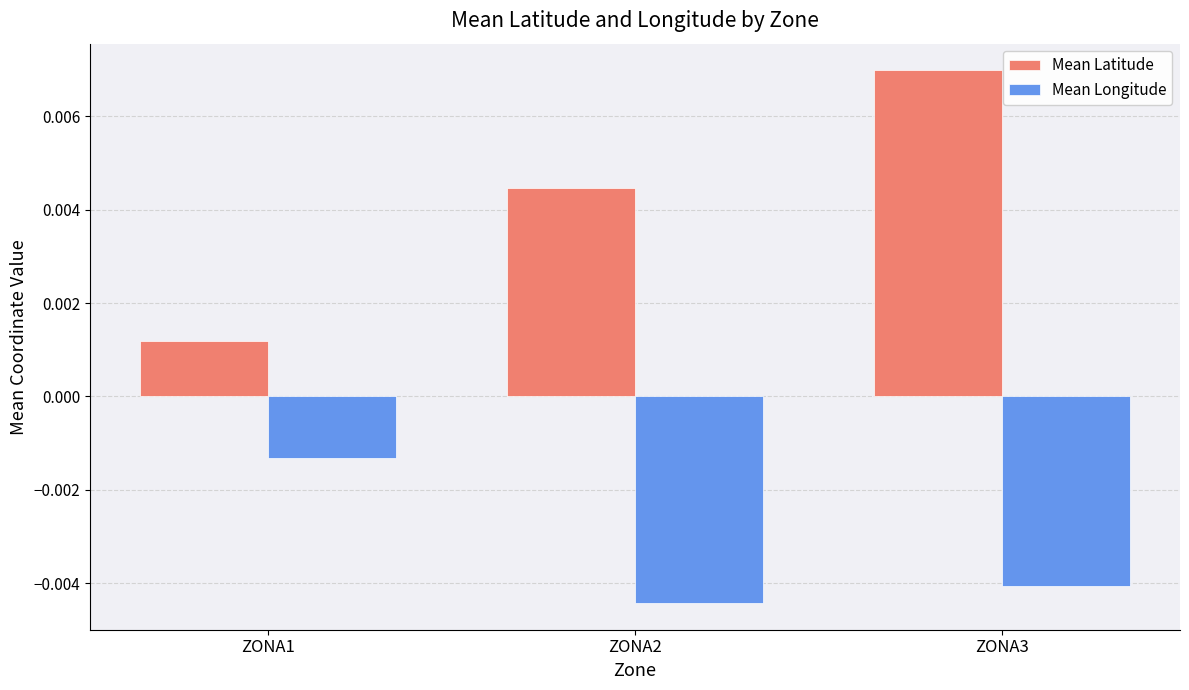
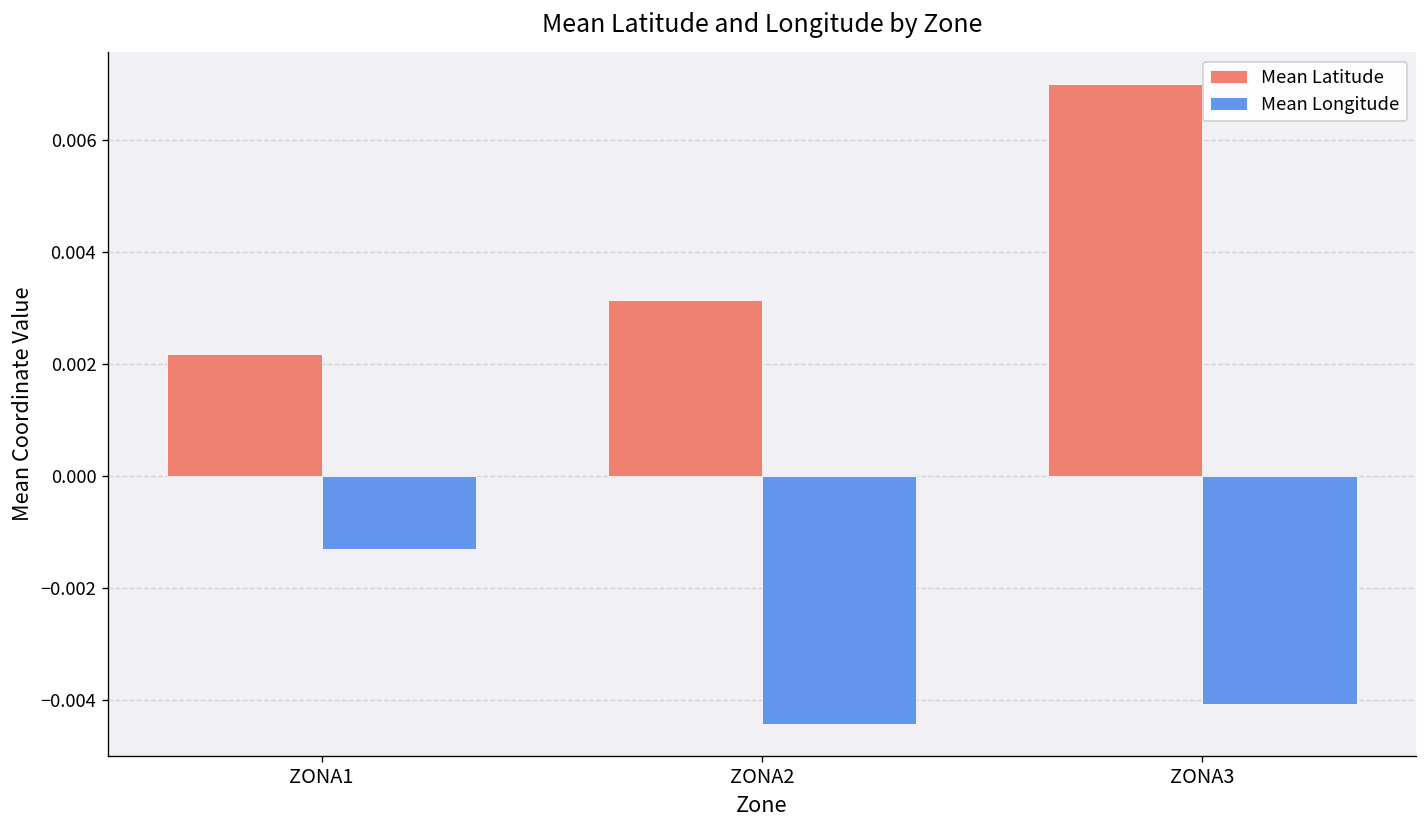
Mean Latitude, ZONA1: 0.0012 -> 0.0022
Mean Latitude, ZONA2: 0.0045 -> 0.0031
